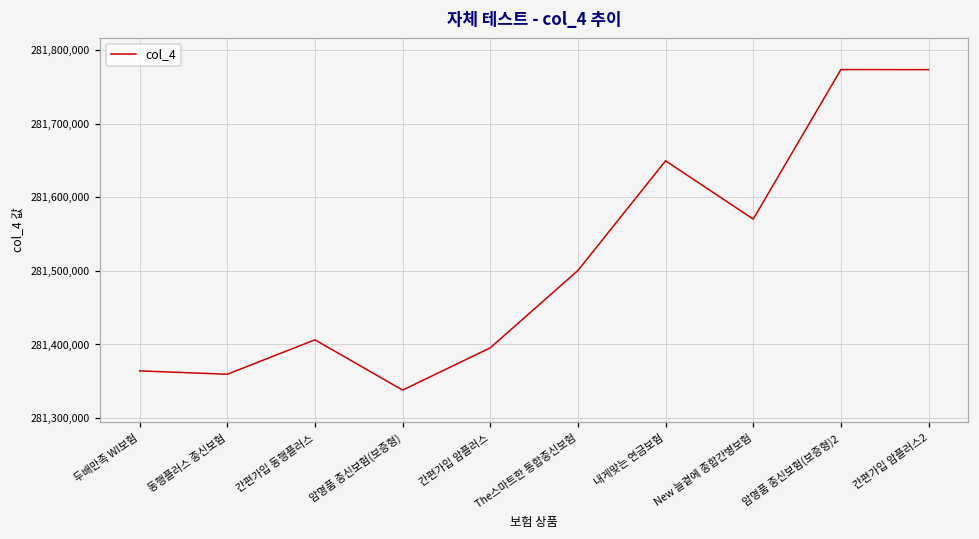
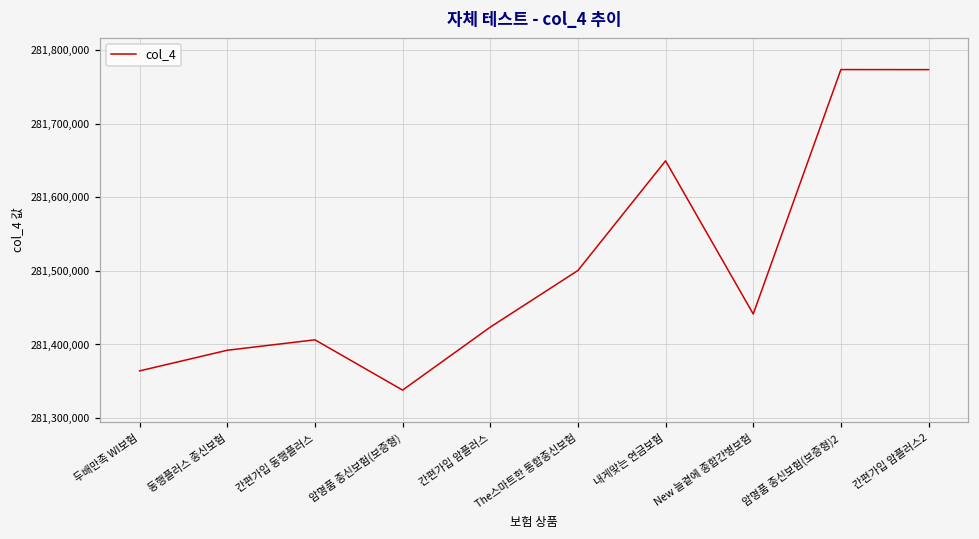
동행플러스 종신보험: 281,360,000 -> 281,390,000
간편가입 암플러스: 281,400,000 -> 281,420,000
New 늘곁에 종합간병보험: 281,570,000 -> 281,440,000
